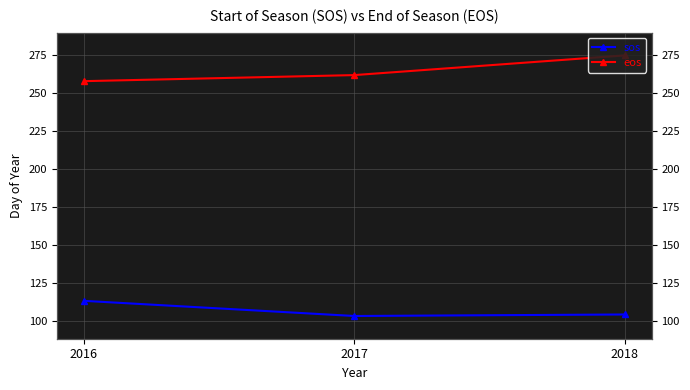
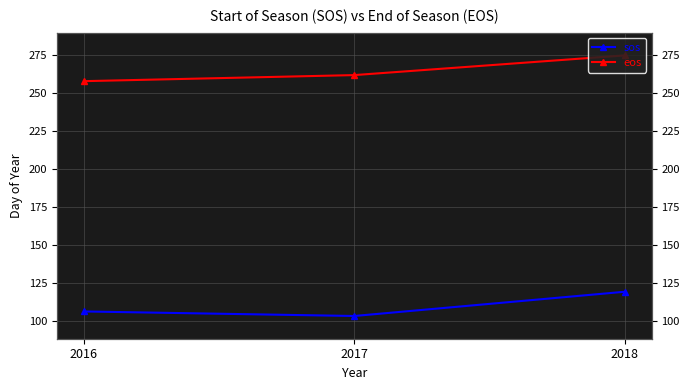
sos, 2016: 113 -> 106
sos, 2018: 104 -> 119
